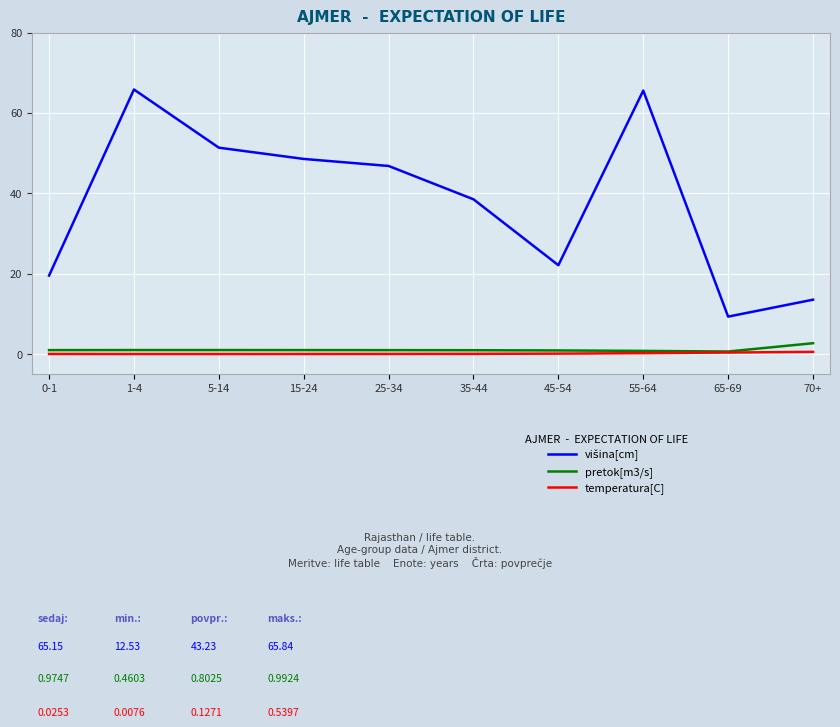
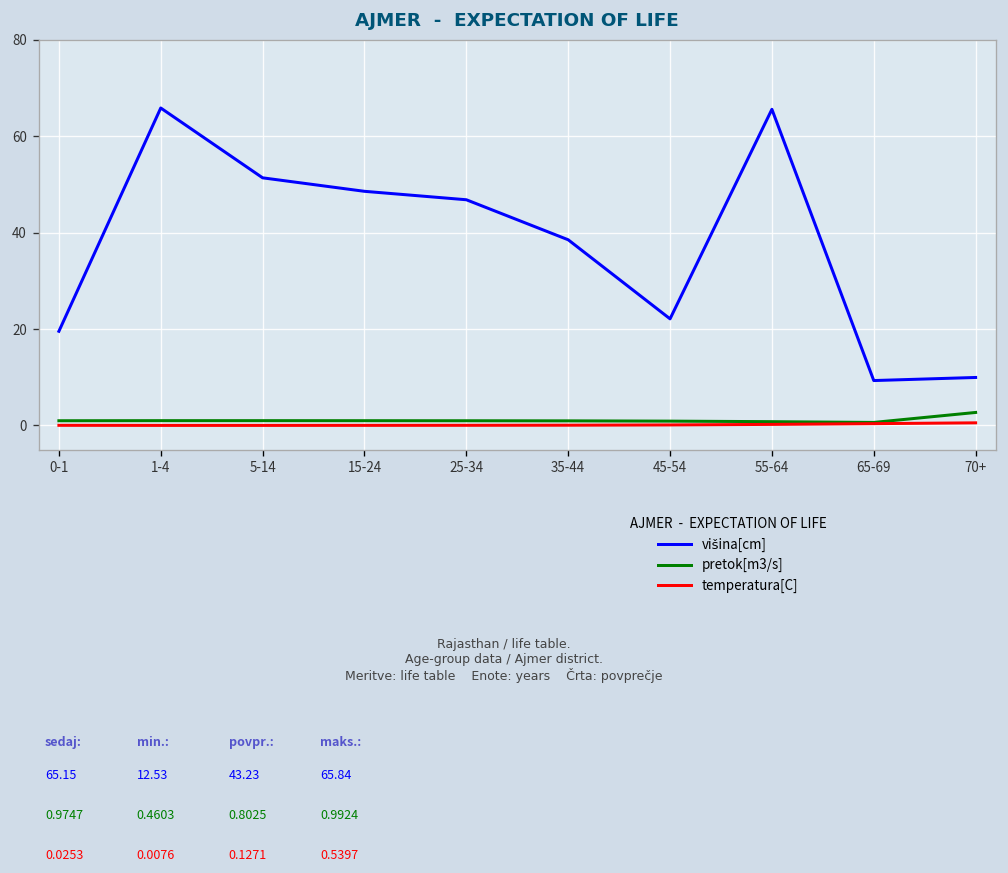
višina[cm], 70+: 14 -> 10
